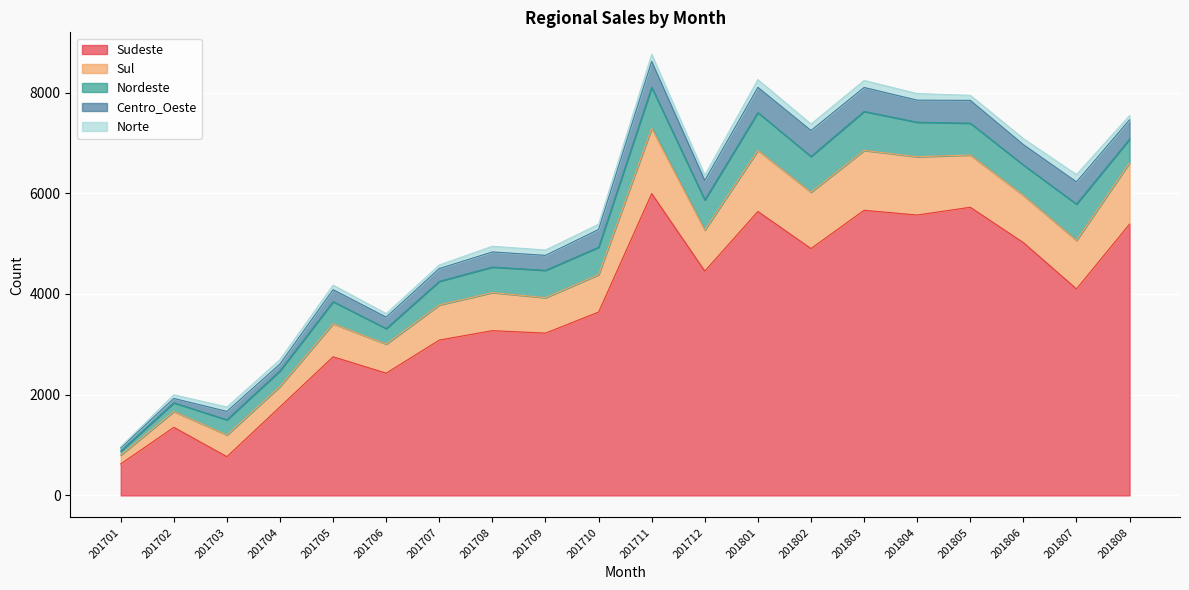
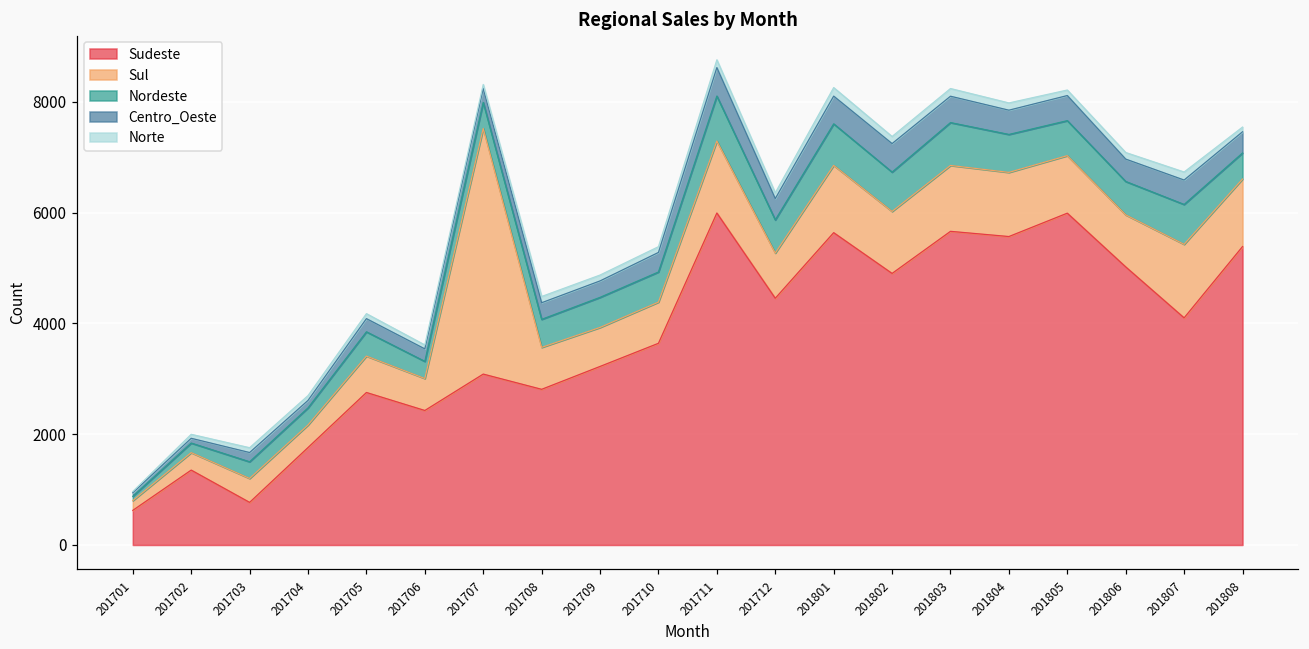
Sul, 201707: 700 -> 4400
Sudeste, 201708: 3300 -> 2800
Sudeste, 201805: 5700 -> 6000
Sul, 201807: 1000 -> 1300
